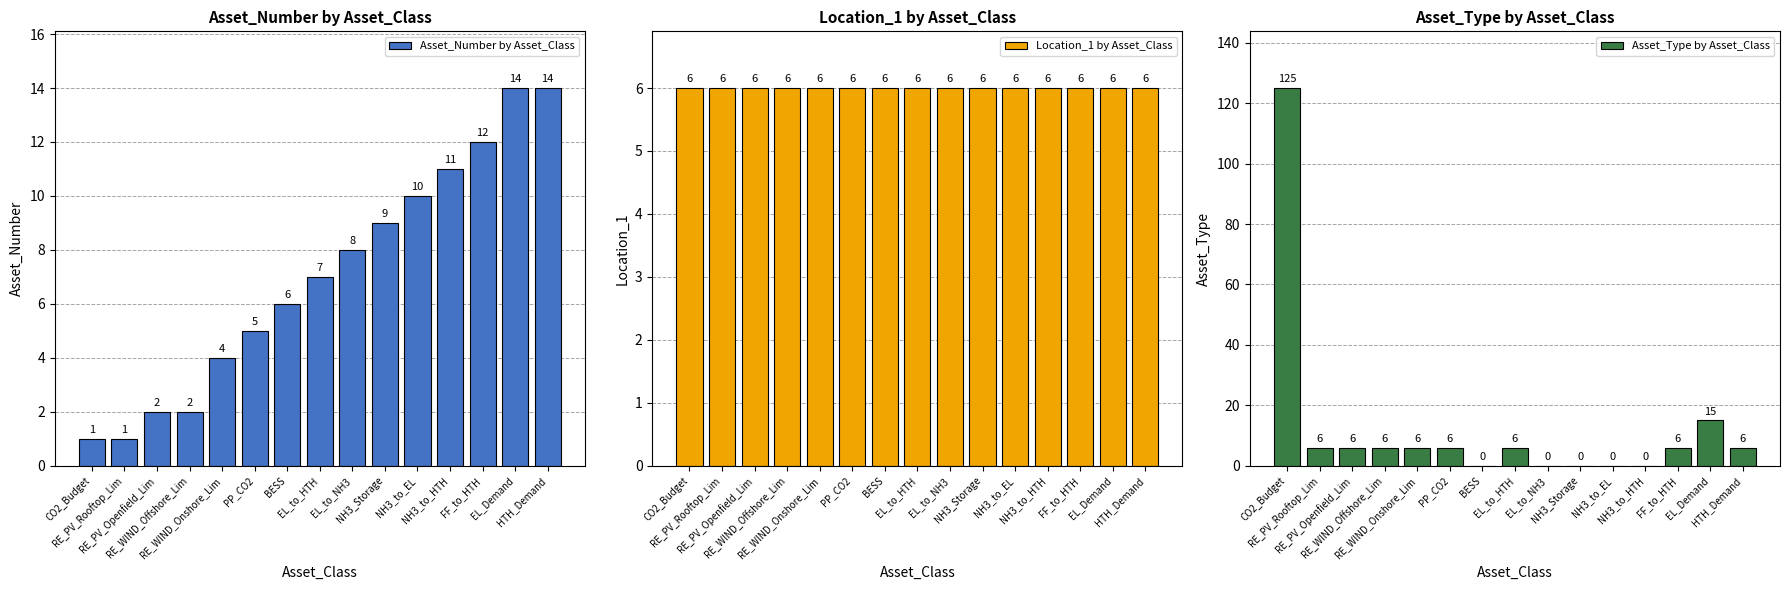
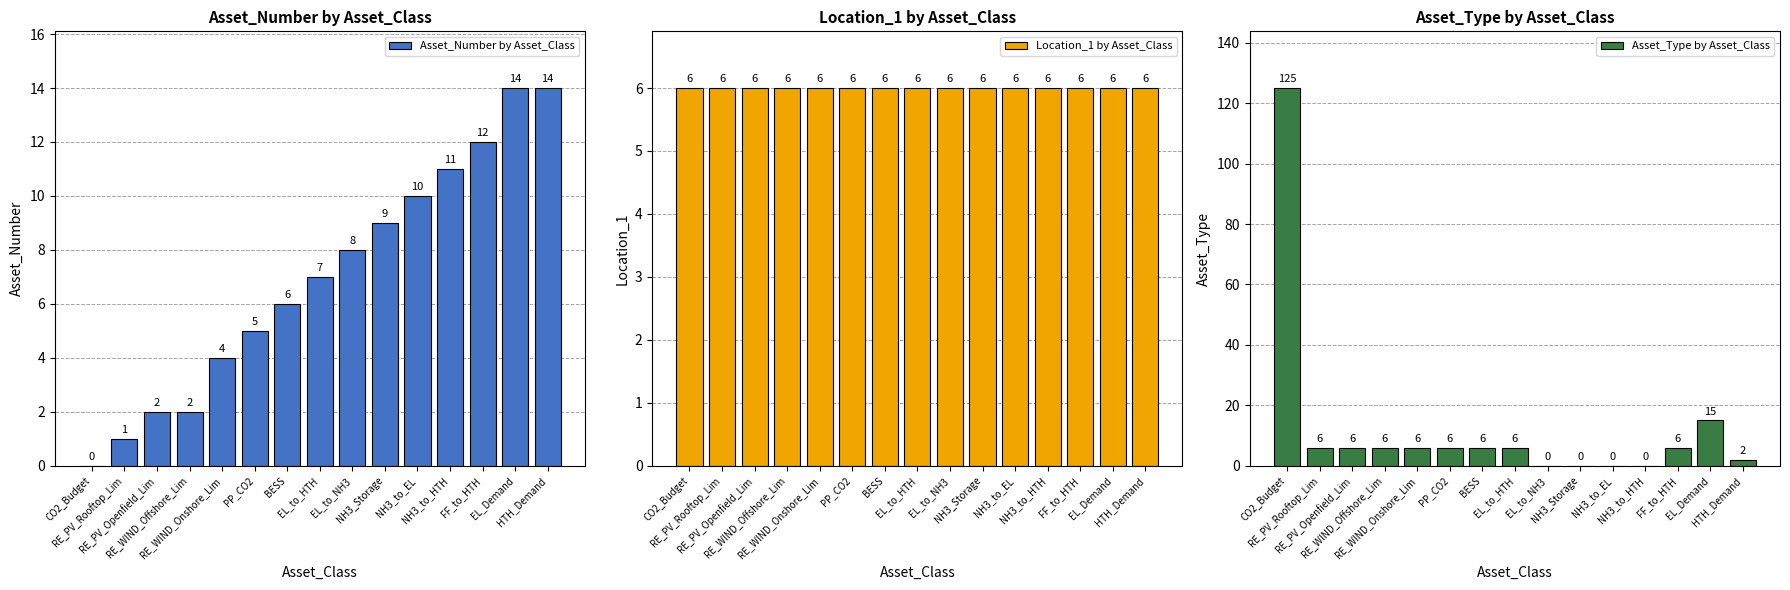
Asset_Number by Asset_Class, CO2_Budget: 1 -> 0
Asset_Type by Asset_Class, BESS: 0 -> 6
Asset_Type by Asset_Class, HTH_Demand: 6 -> 2
